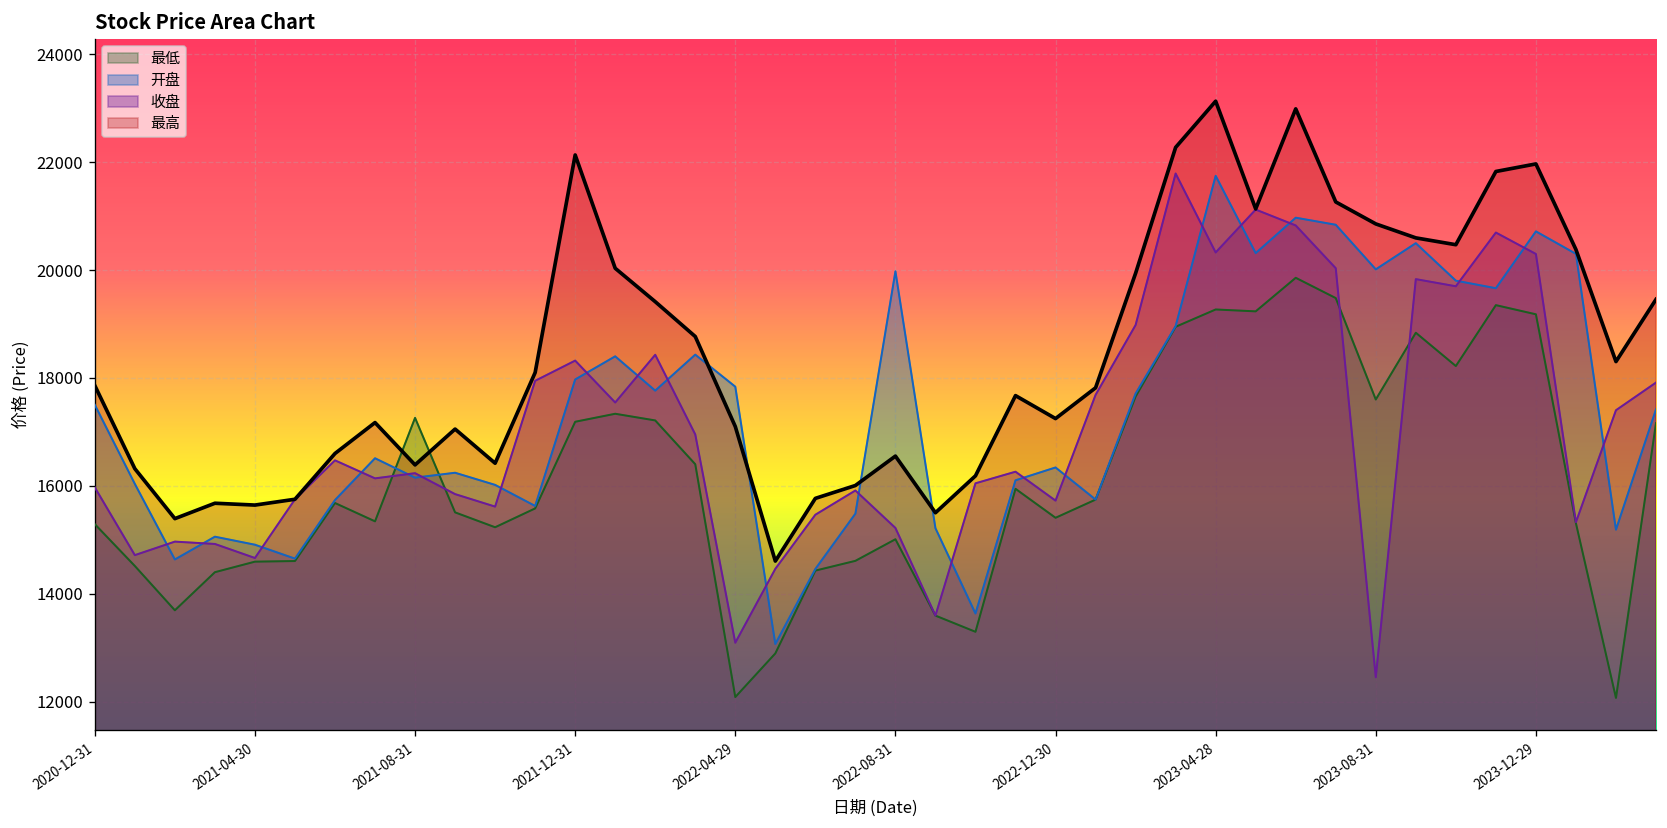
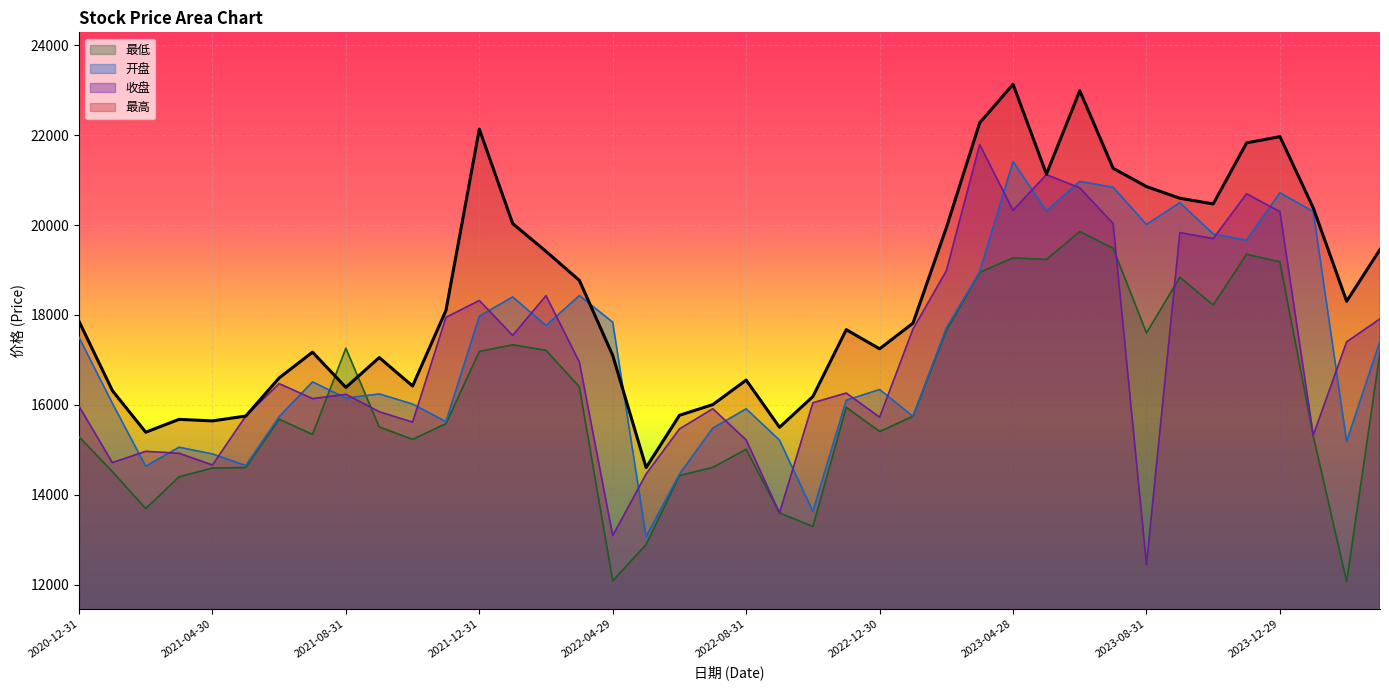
开盘, 2022-08-31: 20000 -> 15900
开盘, 2023-04-28: 21700 -> 21400
